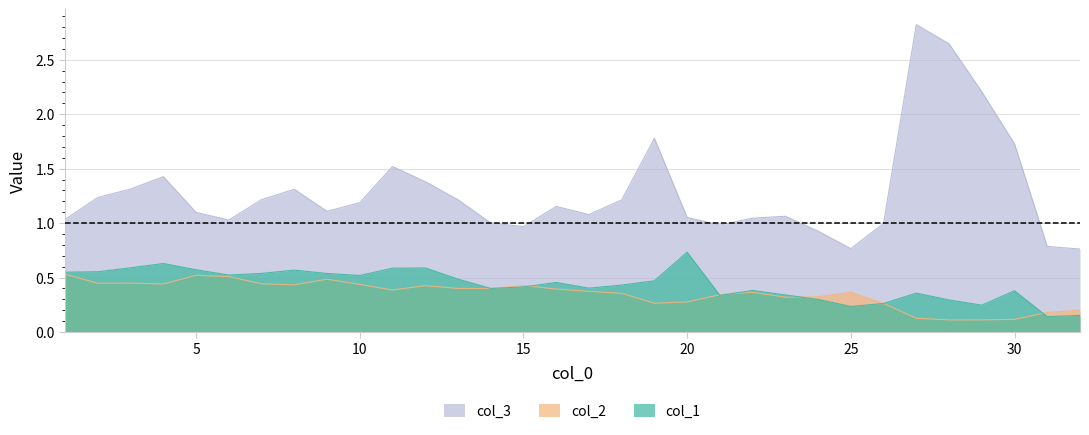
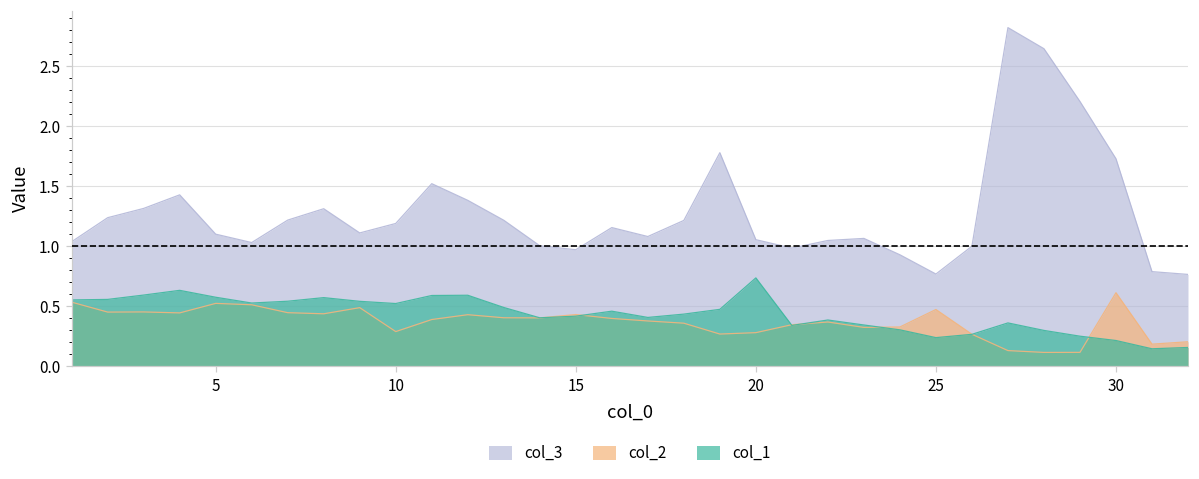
col_2, 10: 0.44 -> 0.29
col_2, 25: 0.37 -> 0.47
col_2, 30: 0.12 -> 0.61
col_1, 30: 0.38 -> 0.21
